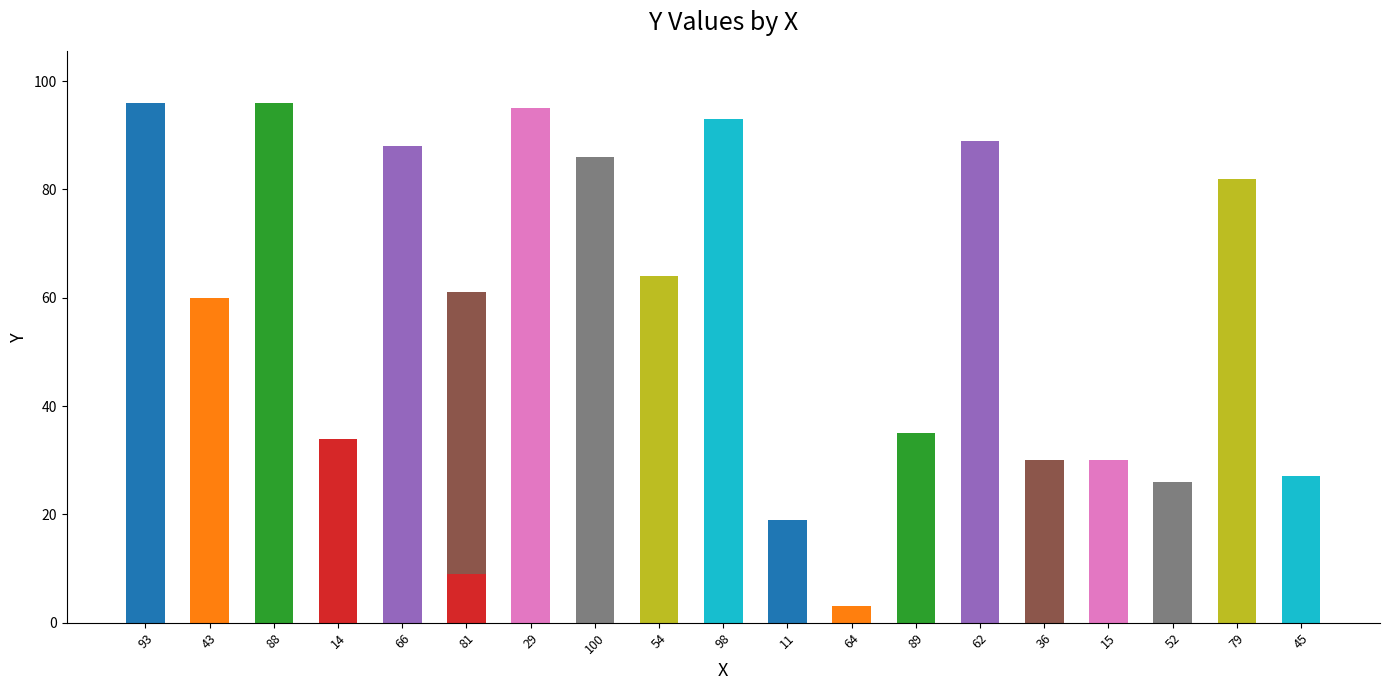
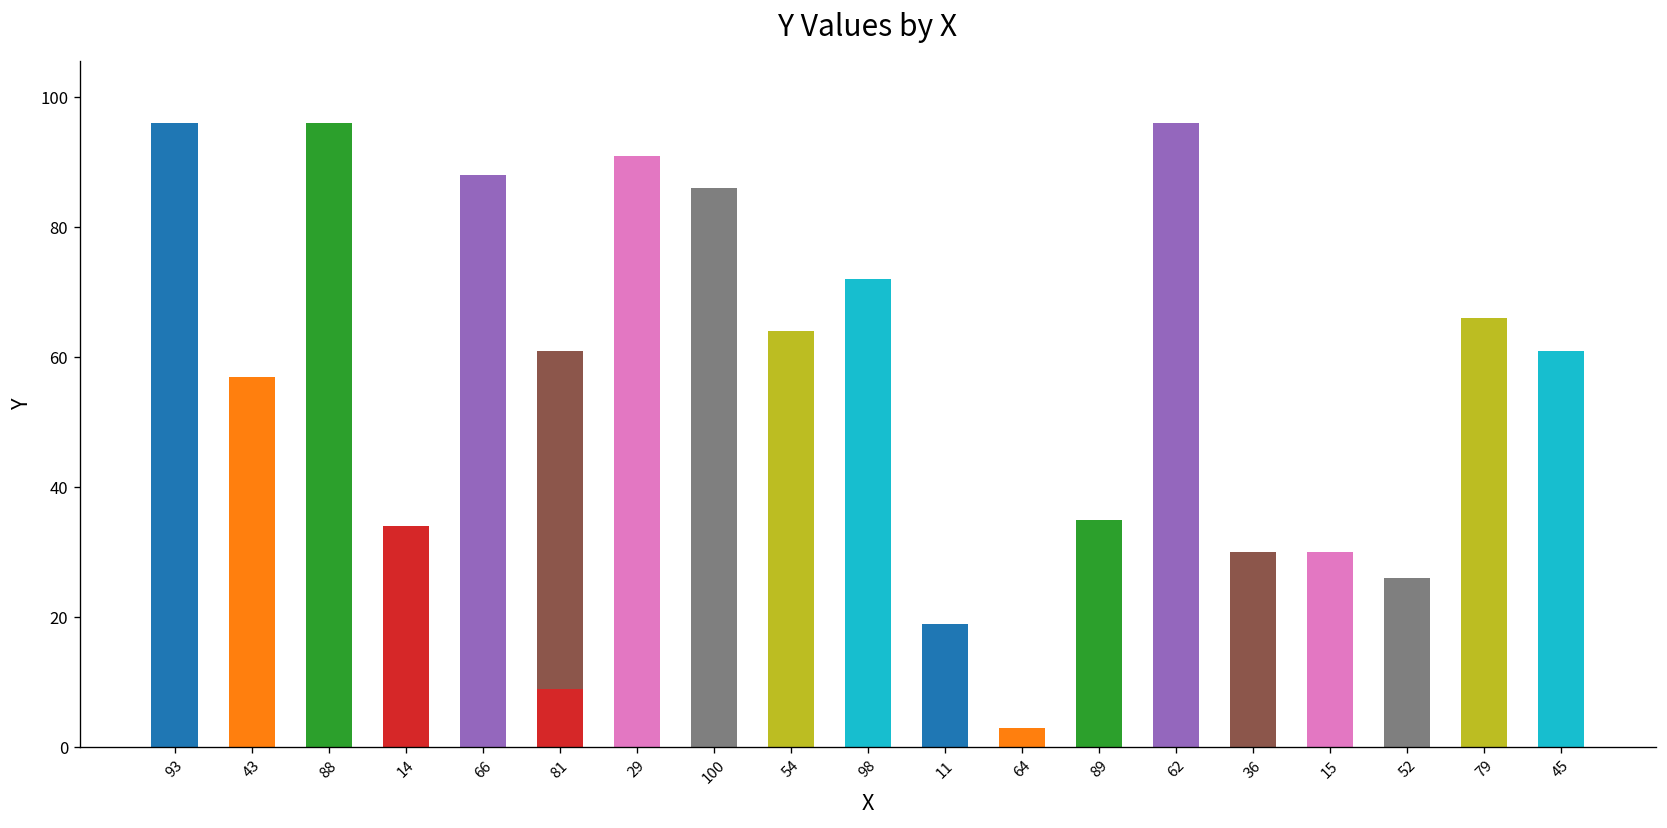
43: 60 -> 57
29: 95 -> 91
98: 93 -> 72
62: 89 -> 96
79: 82 -> 66
45: 27 -> 61
